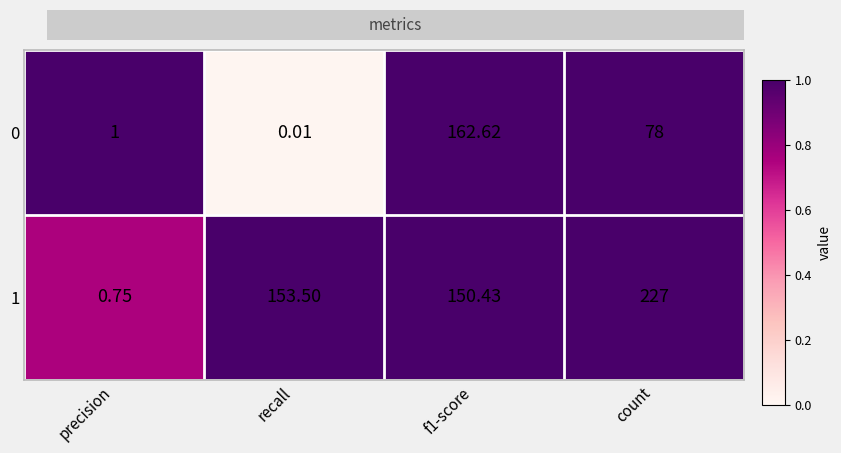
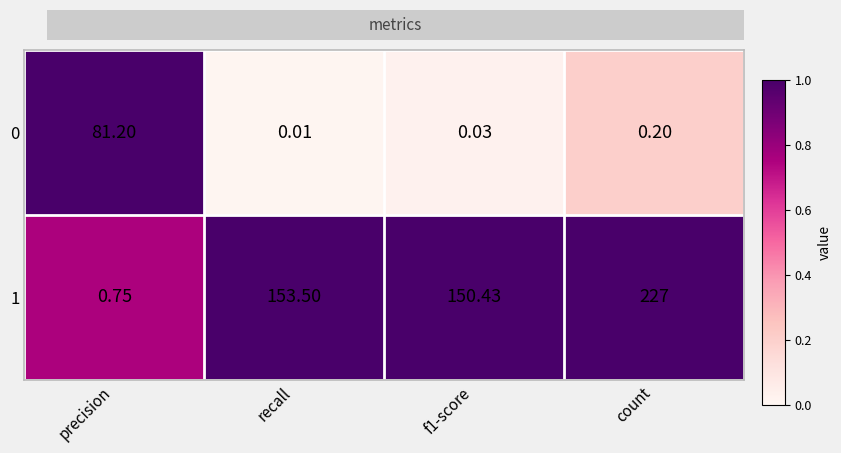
0, precision: 1 -> 81.20
0, f1-score: 162.62 -> 0.03
0, count: 78 -> 0.20
